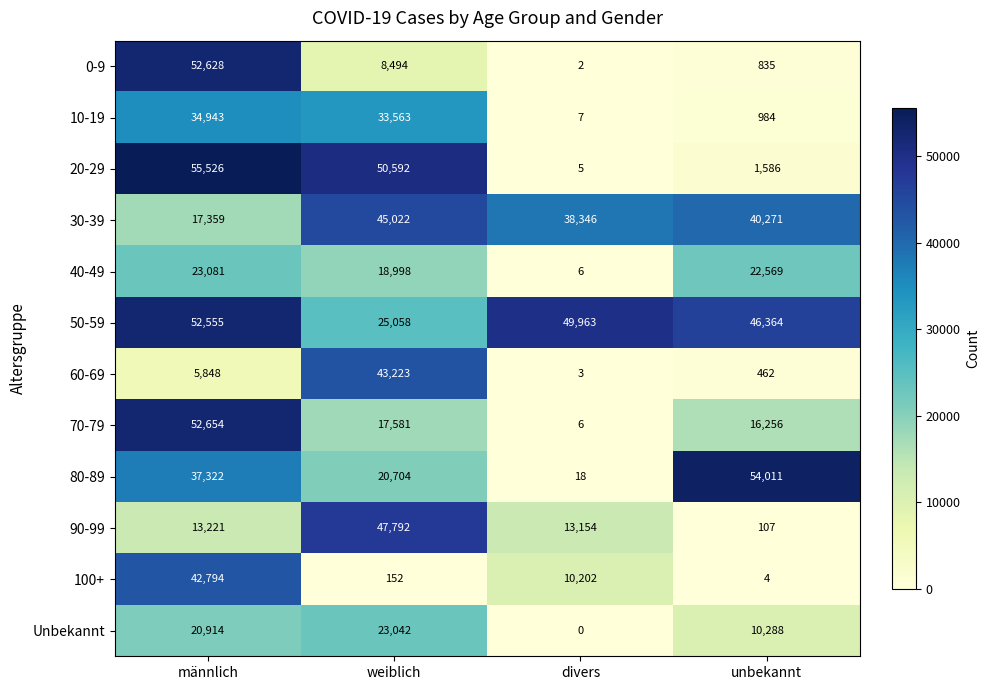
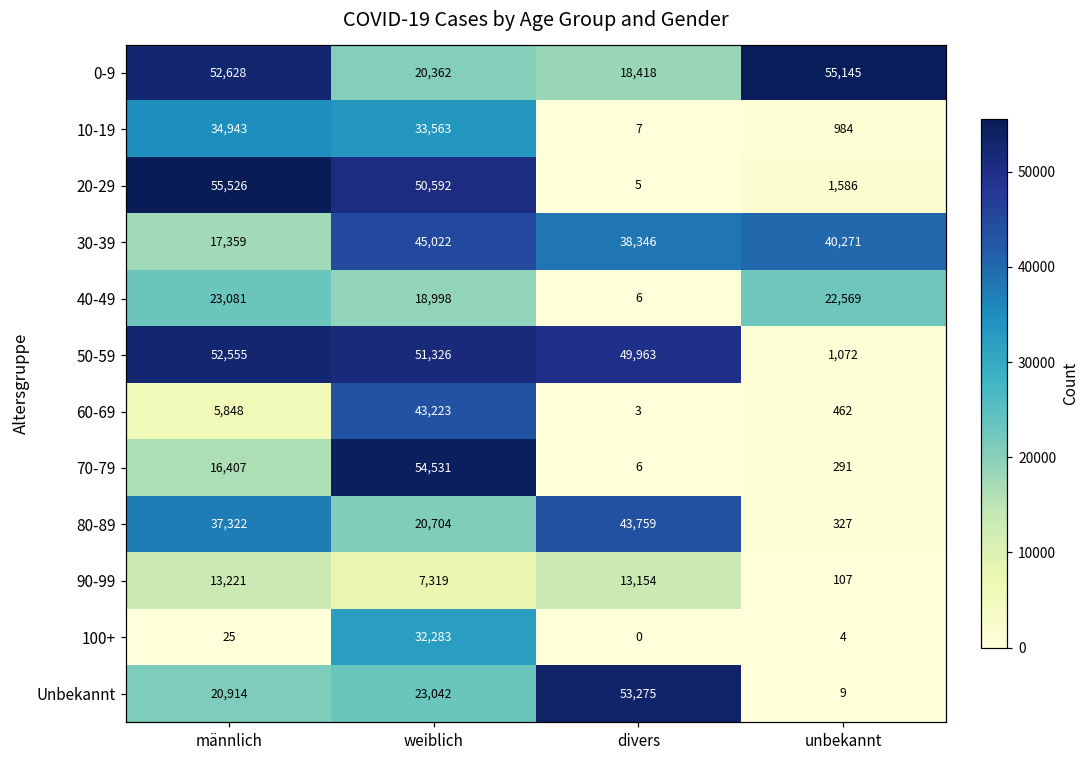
0-9, weiblich: 8,494 -> 20,362
0-9, divers: 2 -> 18,418
0-9, unbekannt: 835 -> 55,145
50-59, weiblich: 25,058 -> 51,326
50-59, unbekannt: 46,364 -> 1,072
70-79, männlich: 52,654 -> 16,407
70-79, weiblich: 17,581 -> 54,531
70-79, unbekannt: 16,256 -> 291
80-89, divers: 18 -> 43,759
80-89, unbekannt: 54,011 -> 327
90-99, weiblich: 47,792 -> 7,319
100+, männlich: 42,794 -> 25
100+, weiblich: 152 -> 32,283
100+, divers: 10,202 -> 0
Unbekannt, divers: 0 -> 53,275
Unbekannt, unbekannt: 10,288 -> 9
